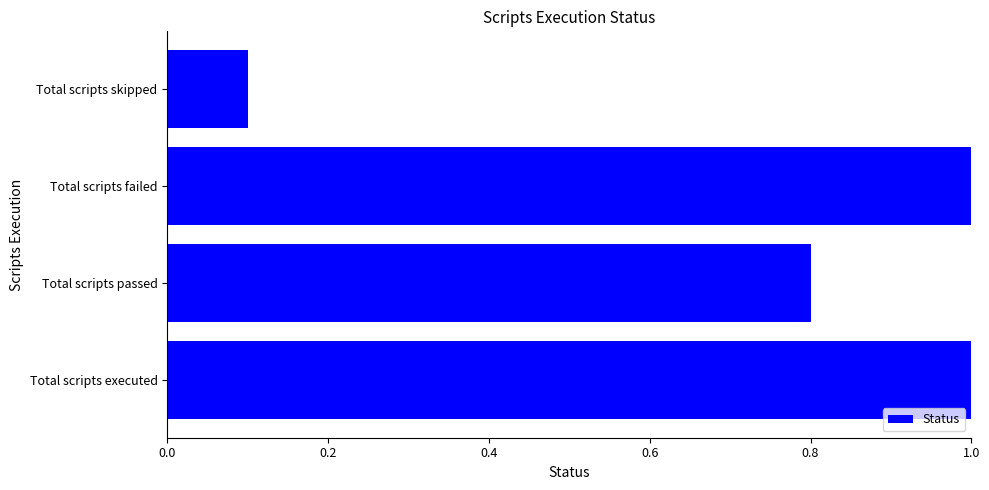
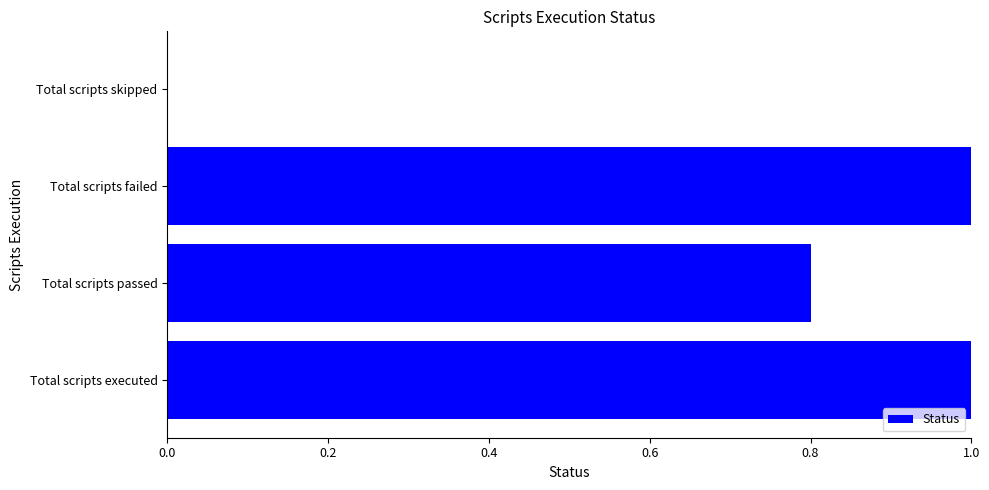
Total scripts skipped: 0.1 -> 0.0
